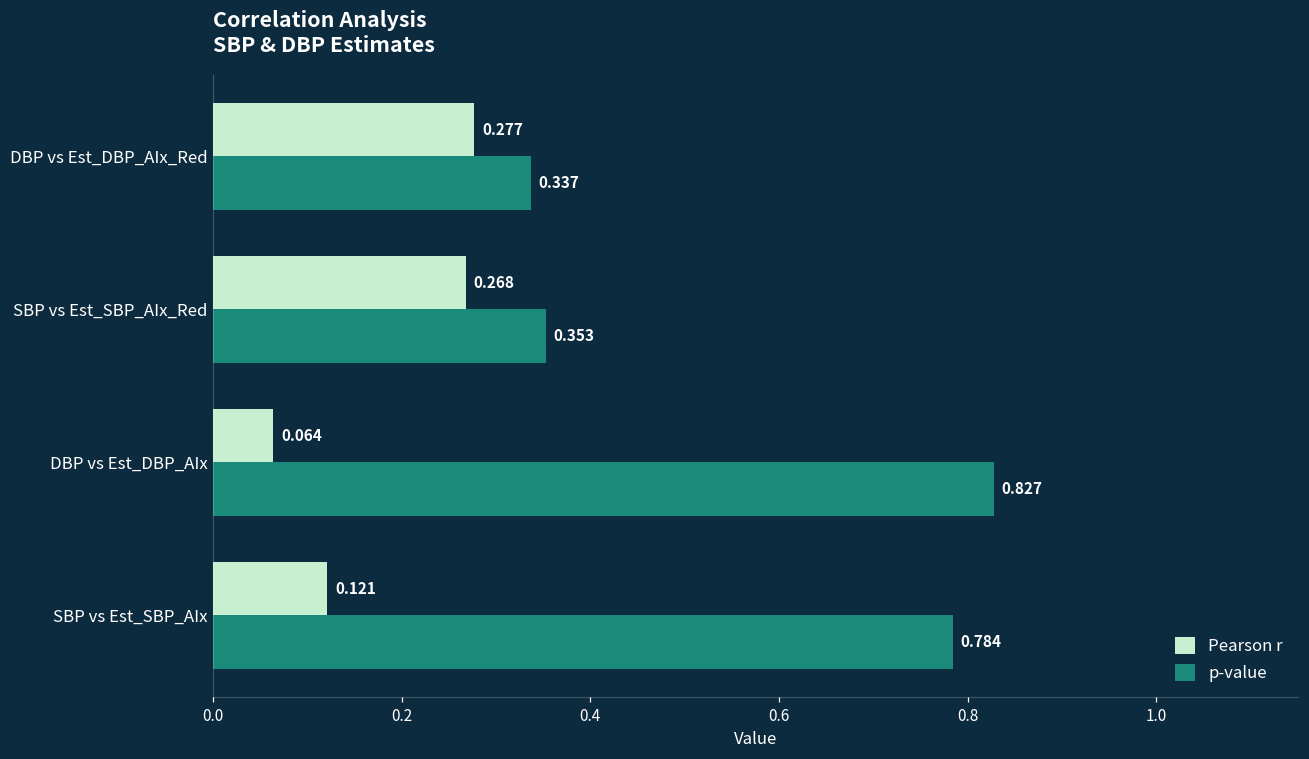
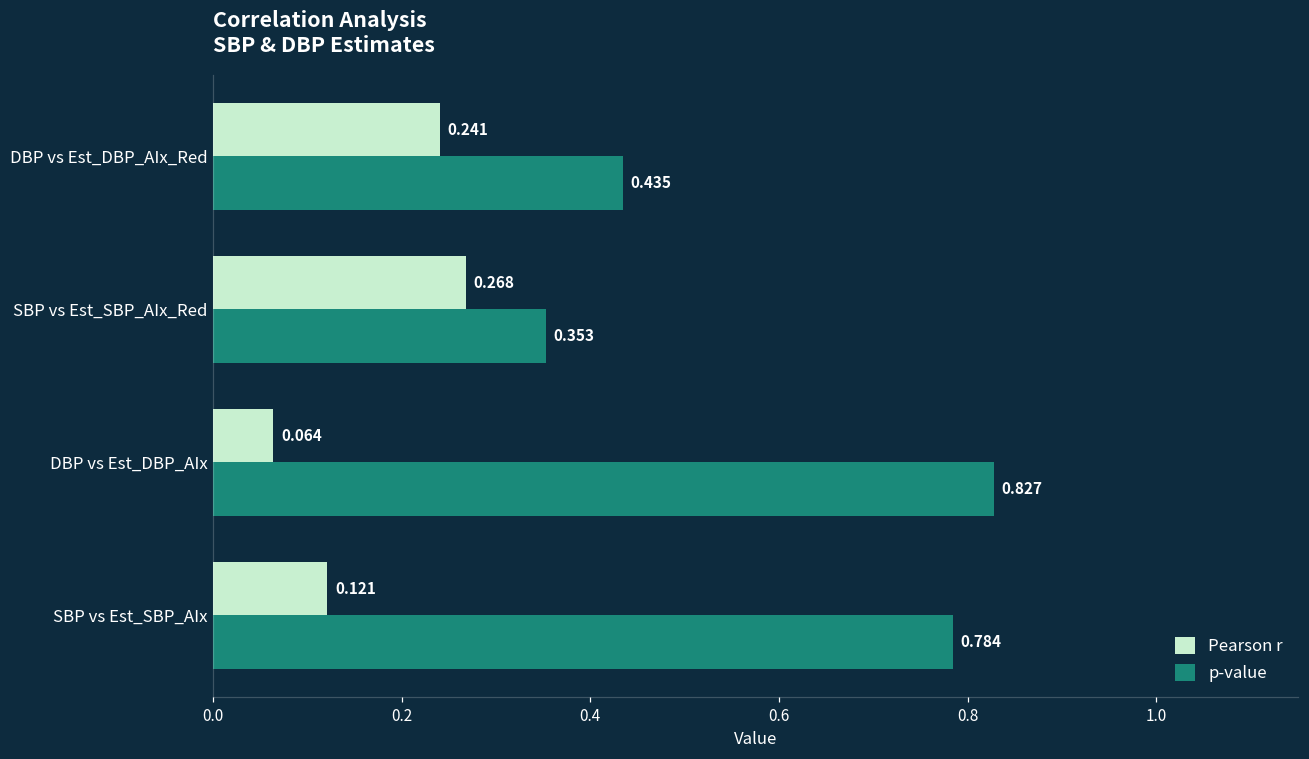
Pearson r, DBP vs Est_DBP_AIx_Red: 0.277 -> 0.241
p-value, DBP vs Est_DBP_AIx_Red: 0.337 -> 0.435
